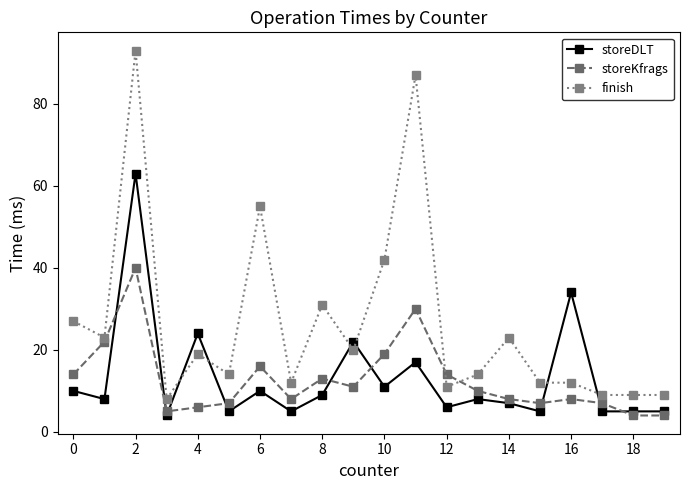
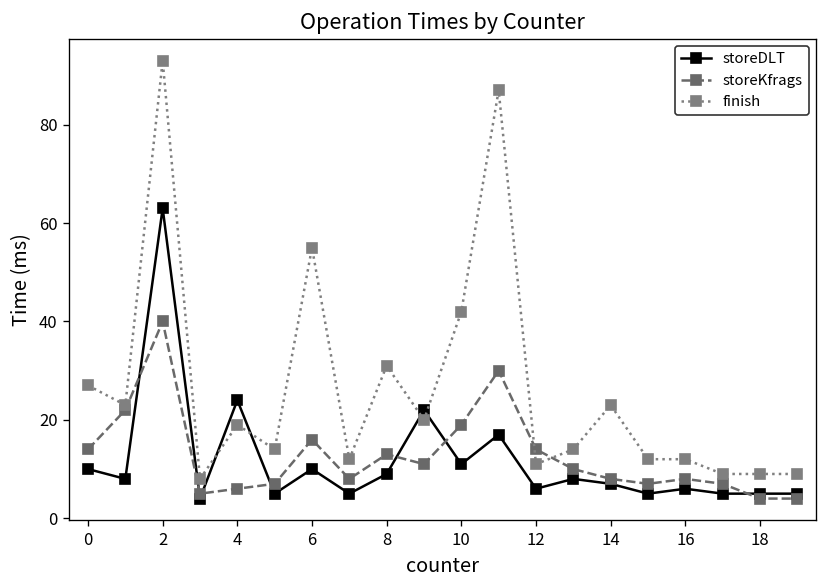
storeDLT, 16: 34 -> 6
